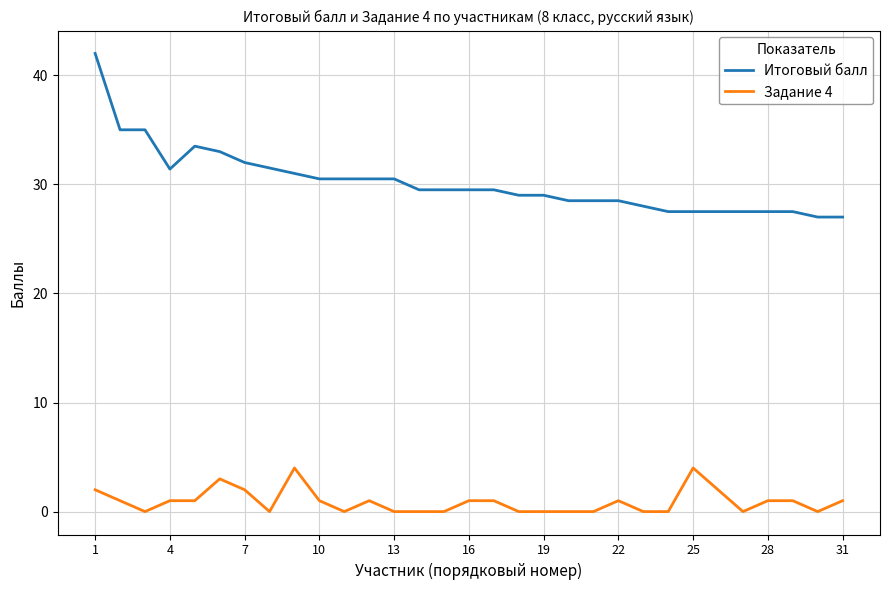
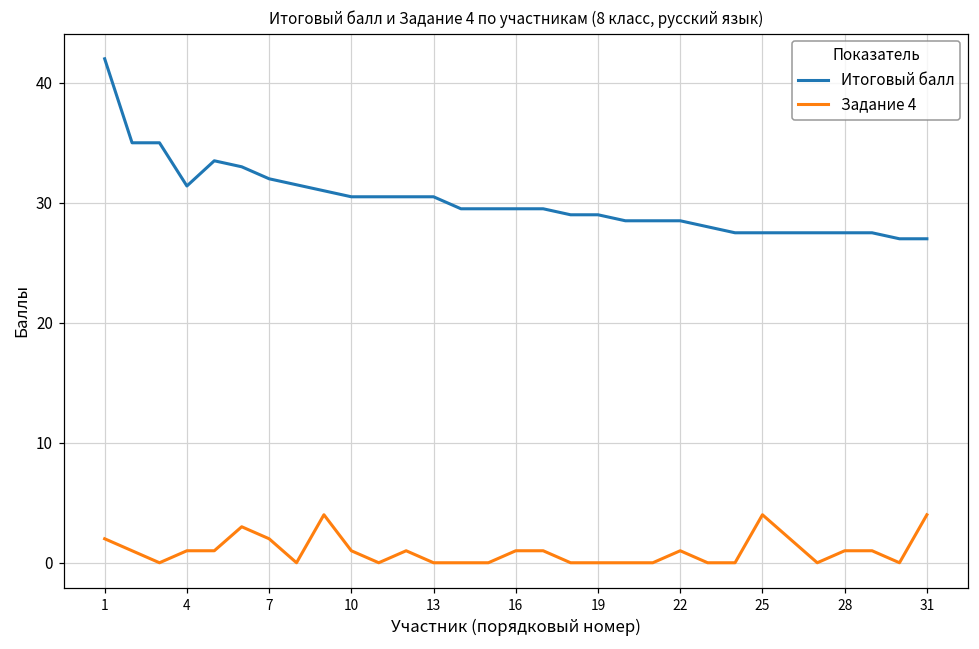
Задание 4, 31: 1 -> 4
